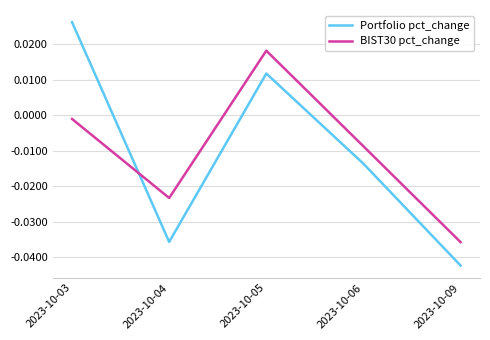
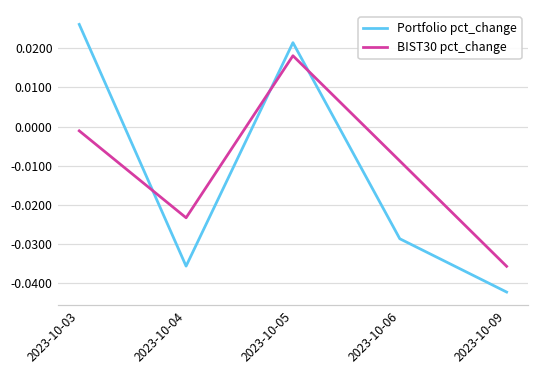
Portfolio pct_change, 2023-10-05: 0.012 -> 0.021
Portfolio pct_change, 2023-10-06: -0.014 -> -0.029
